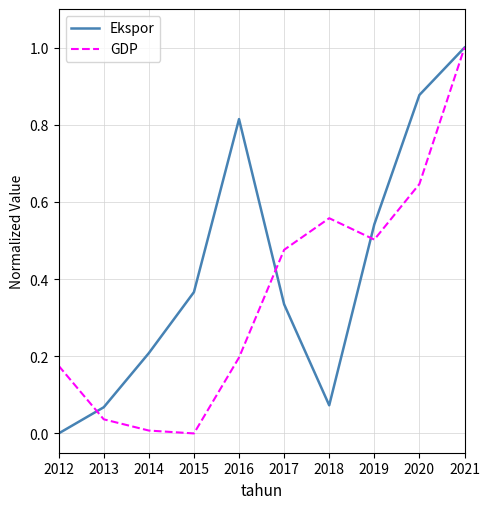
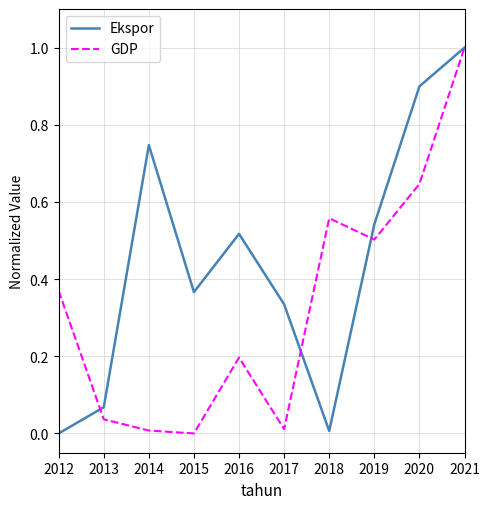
GDP, 2012: 0.18 -> 0.37
Ekspor, 2014: 0.21 -> 0.75
Ekspor, 2016: 0.81 -> 0.52
GDP, 2017: 0.48 -> 0.01
Ekspor, 2018: 0.07 -> 0.01
Ekspor, 2020: 0.88 -> 0.90
